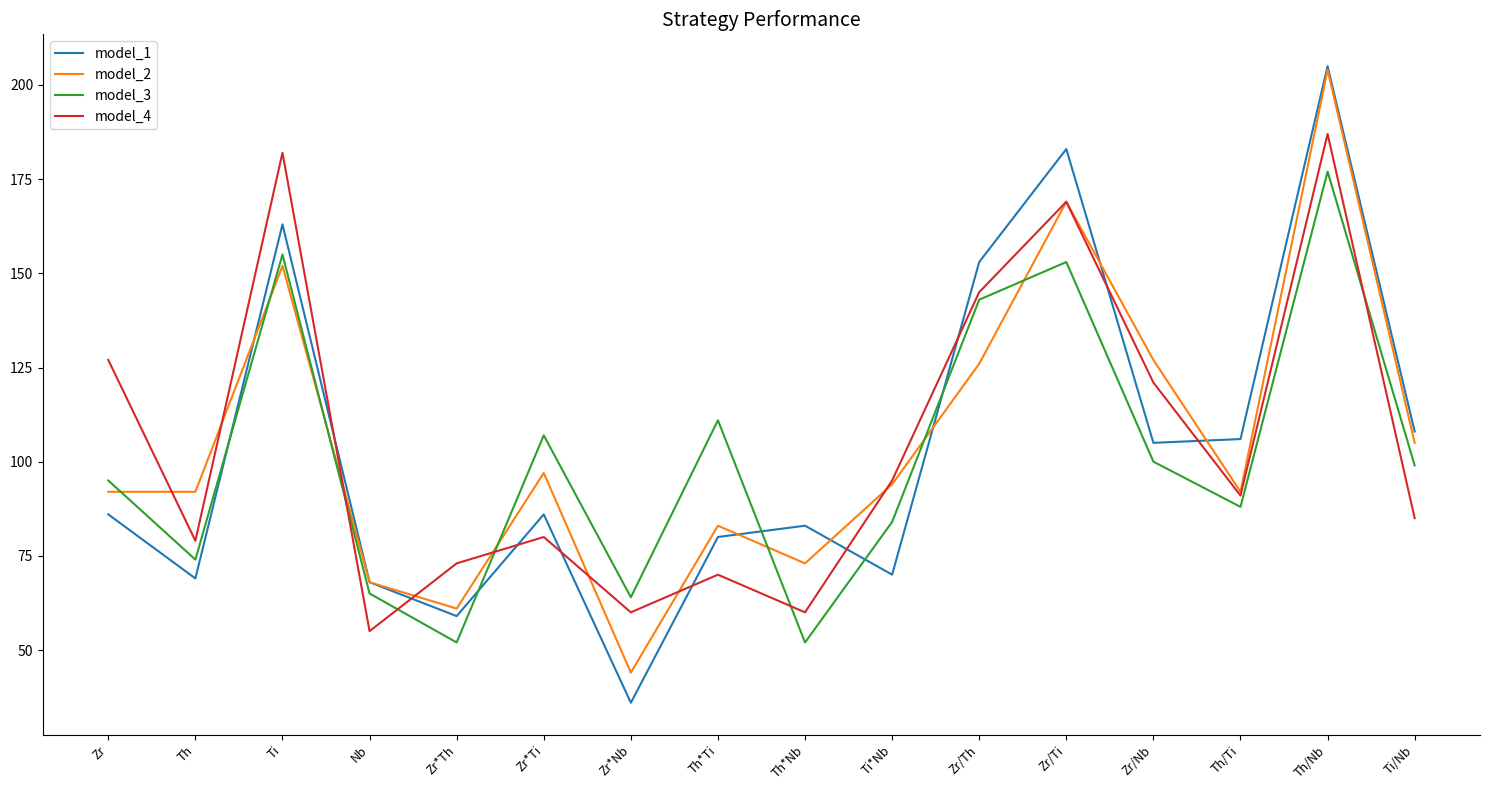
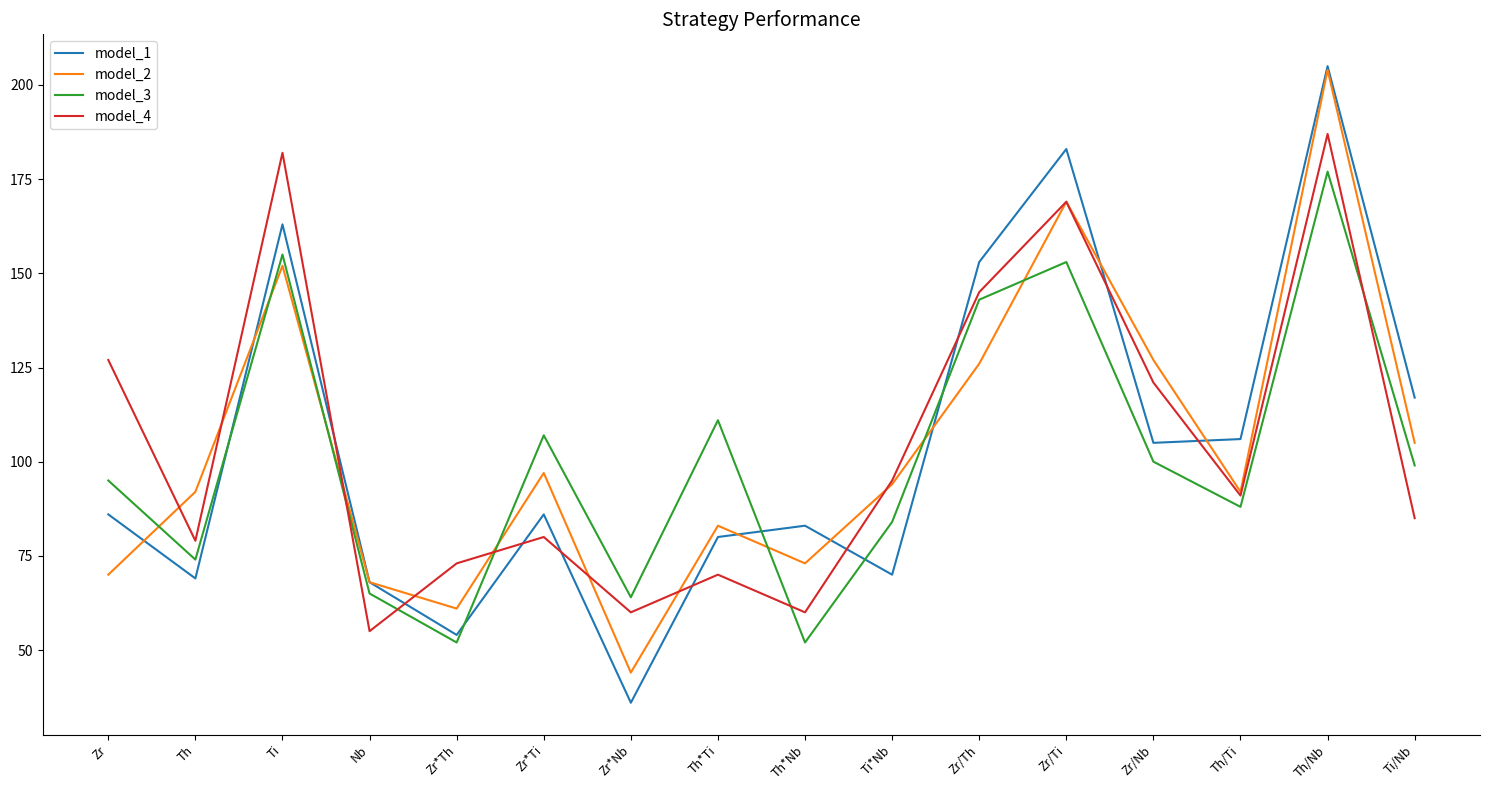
model_2, Zr: 92 -> 70
model_1, Zr*Th: 59 -> 54
model_1, Ti/Nb: 108 -> 117
